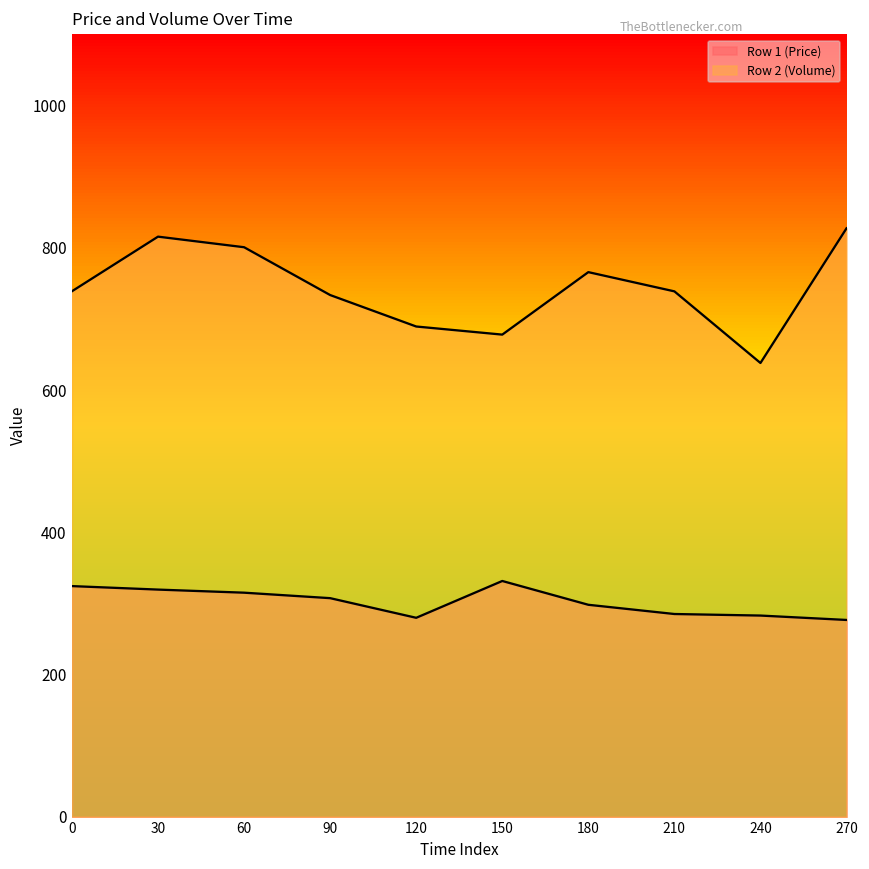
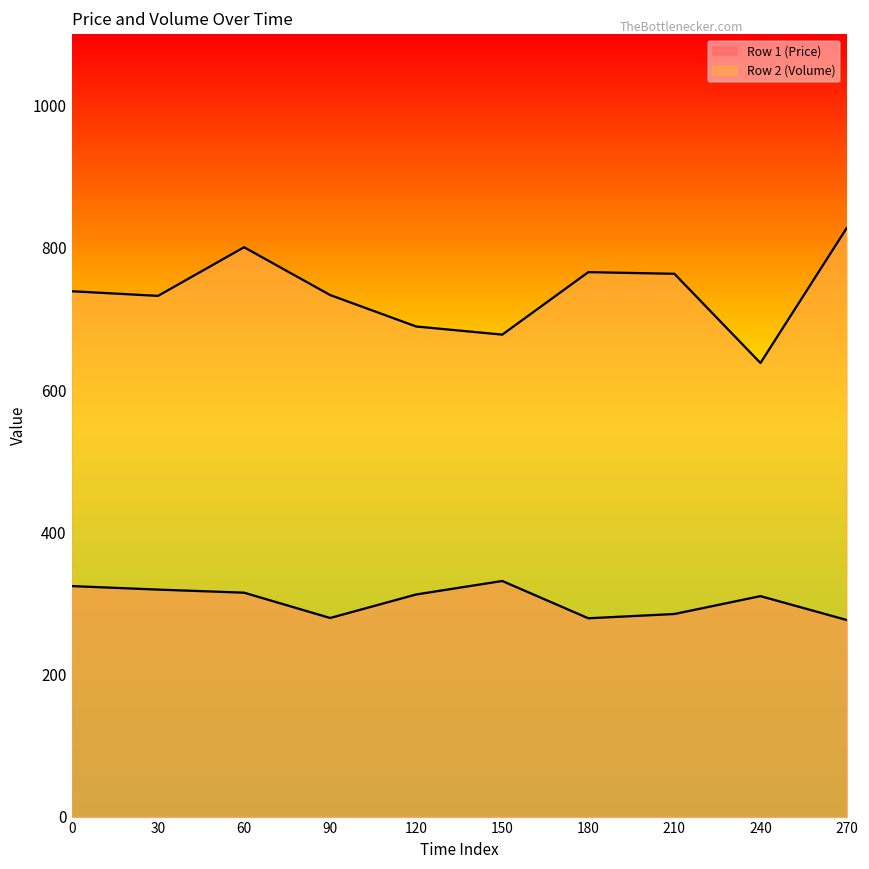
Row 2 (Volume), 30: 820 -> 730
Row 1 (Price), 90: 310 -> 280
Row 1 (Price), 120: 280 -> 310
Row 1 (Price), 180: 300 -> 280
Row 2 (Volume), 210: 740 -> 760
Row 1 (Price), 240: 280 -> 310
